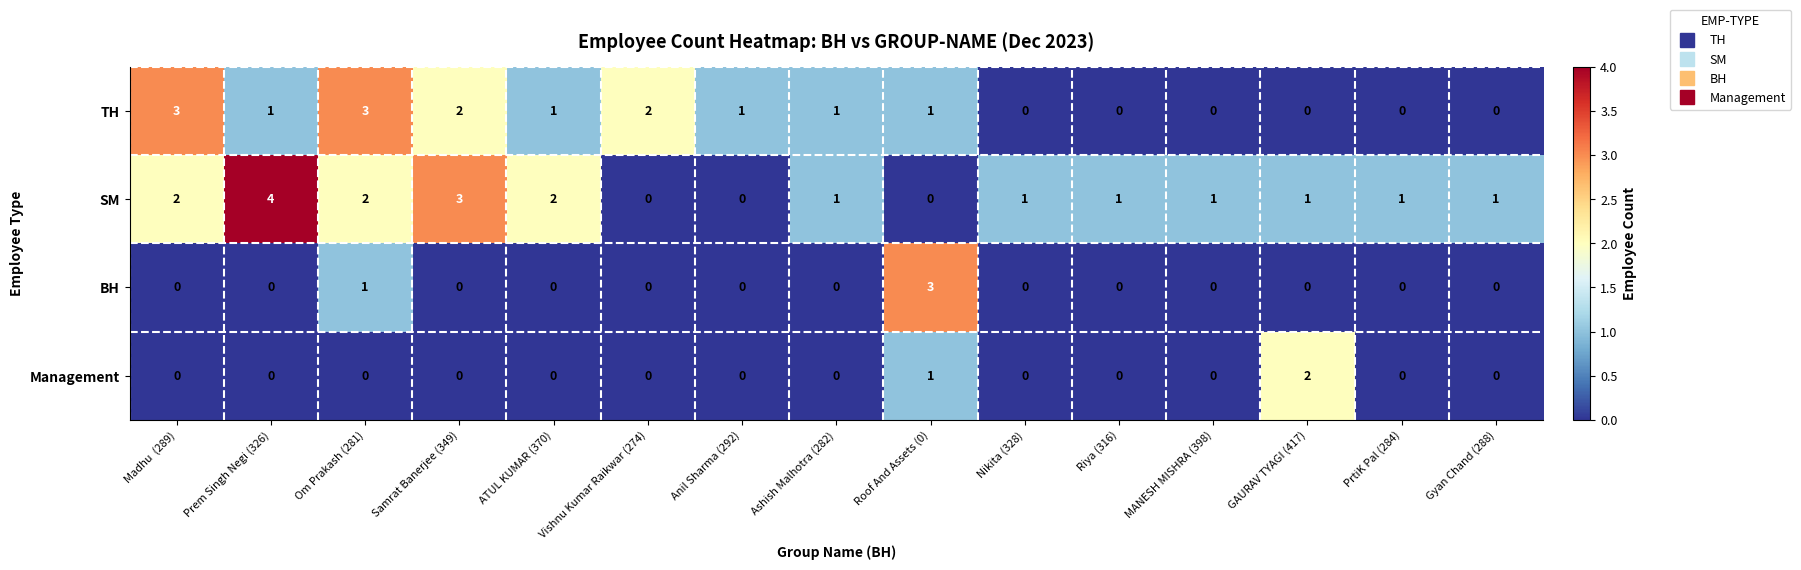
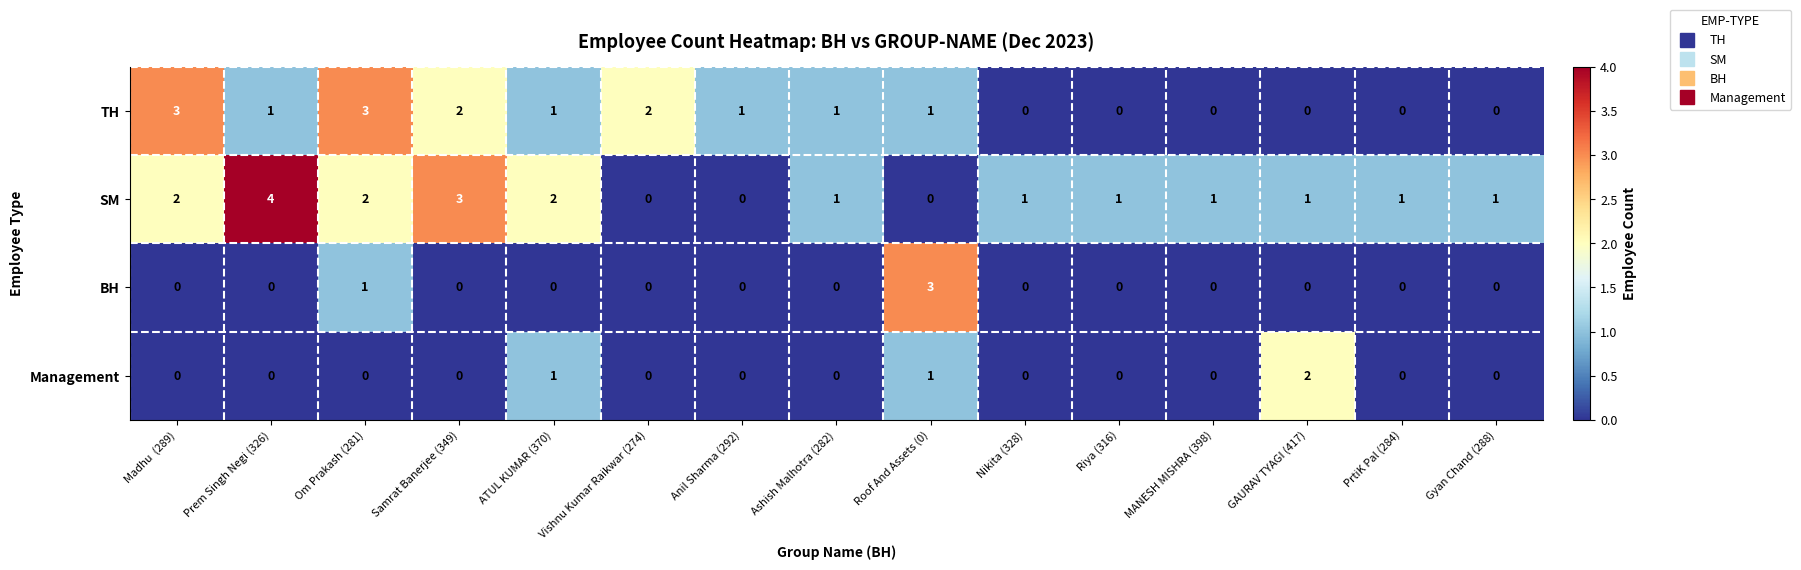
Management, ATUL KUMAR (370): 0 -> 1
